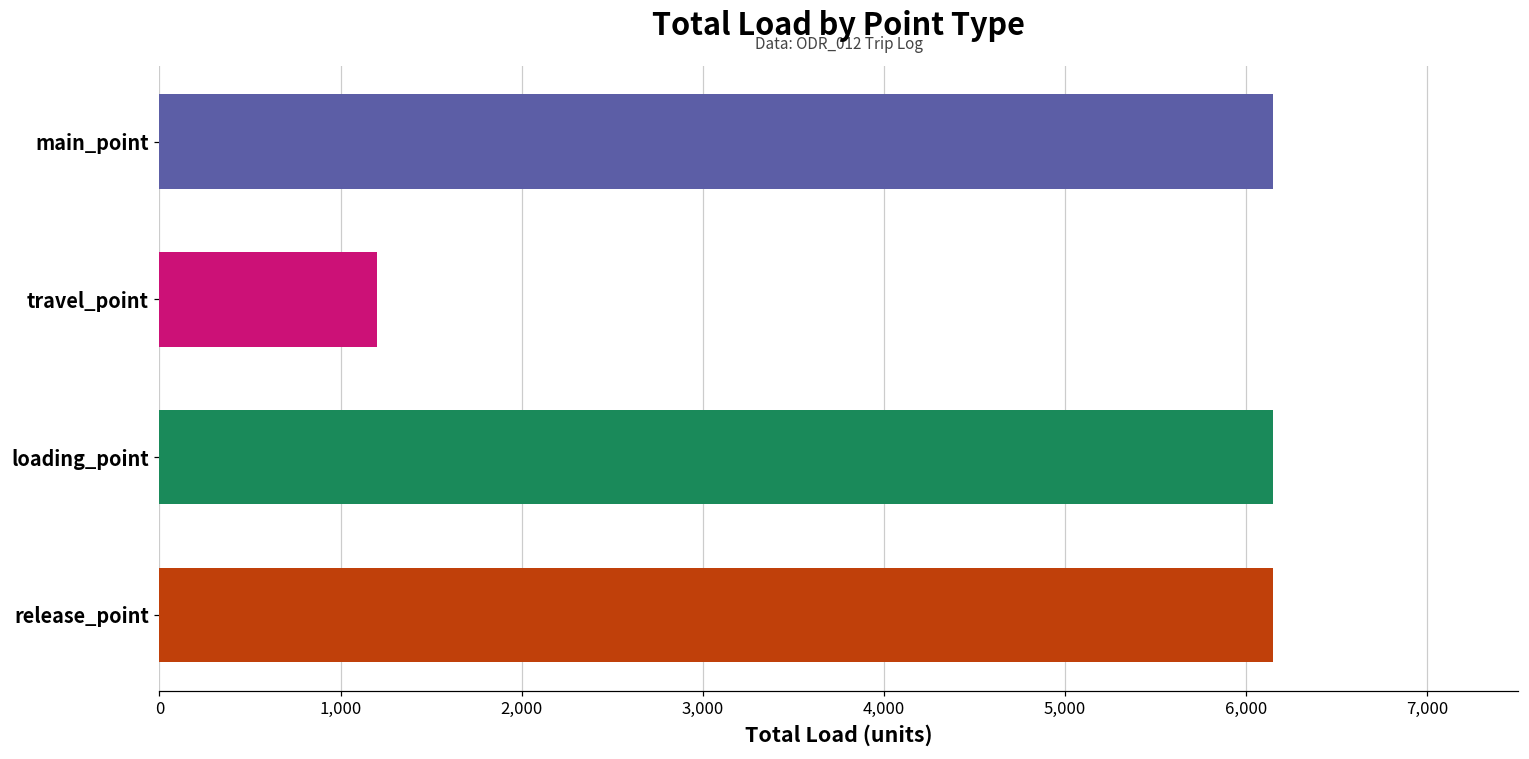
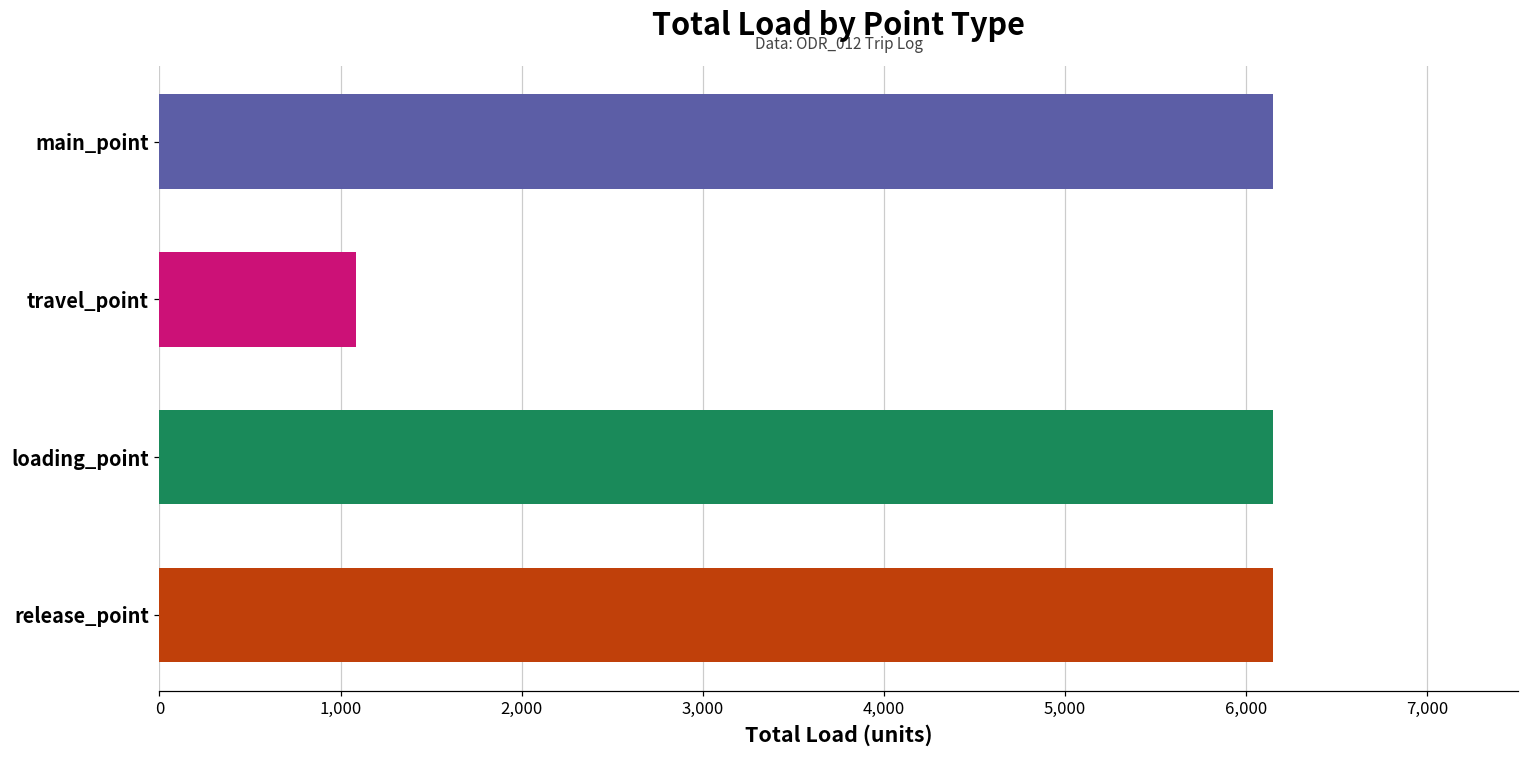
travel_point: 1,200 -> 1,090
